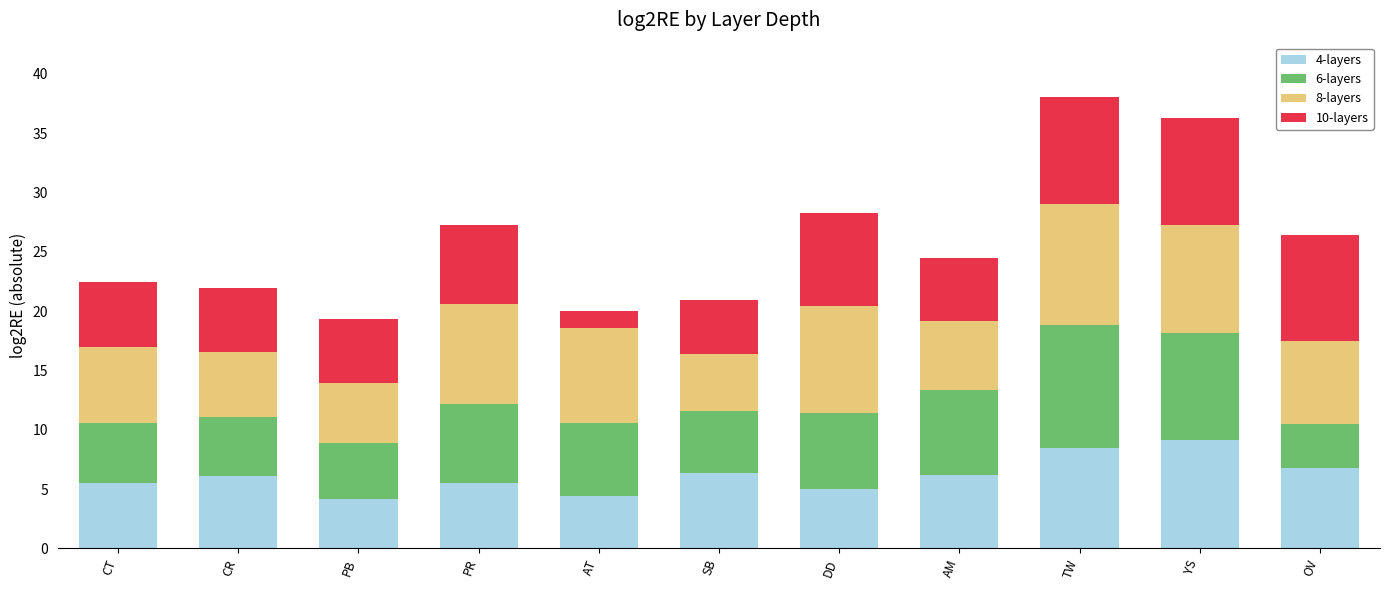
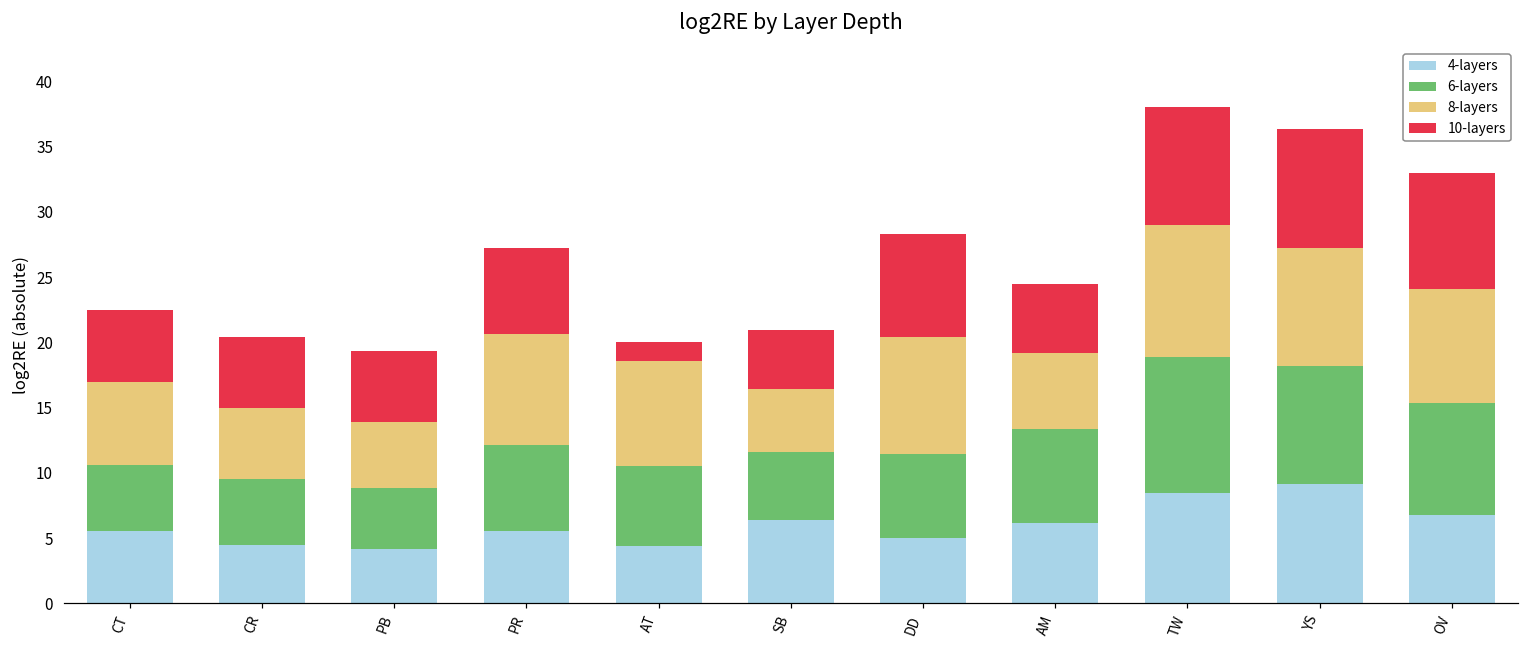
4-layers, CR: 6.1 -> 4.5
6-layers, OV: 3.7 -> 8.6
8-layers, OV: 7.0 -> 8.8
